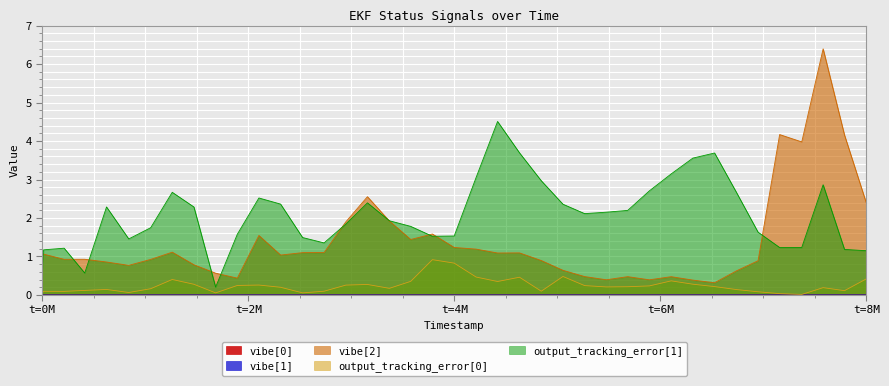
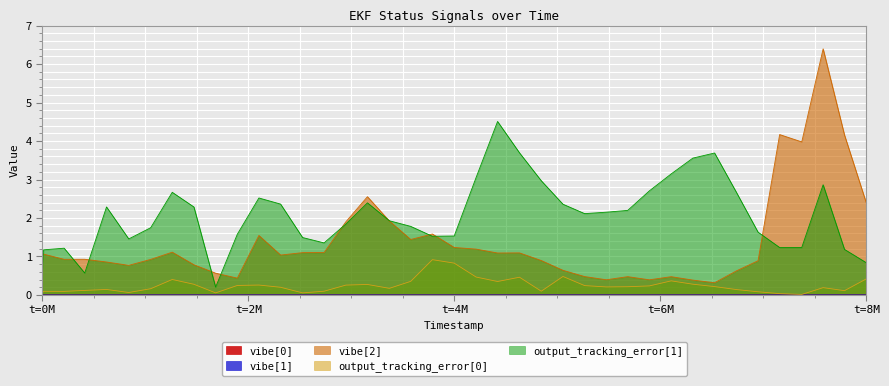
output_tracking_error[1], t=8M: 1.2 -> 0.8
